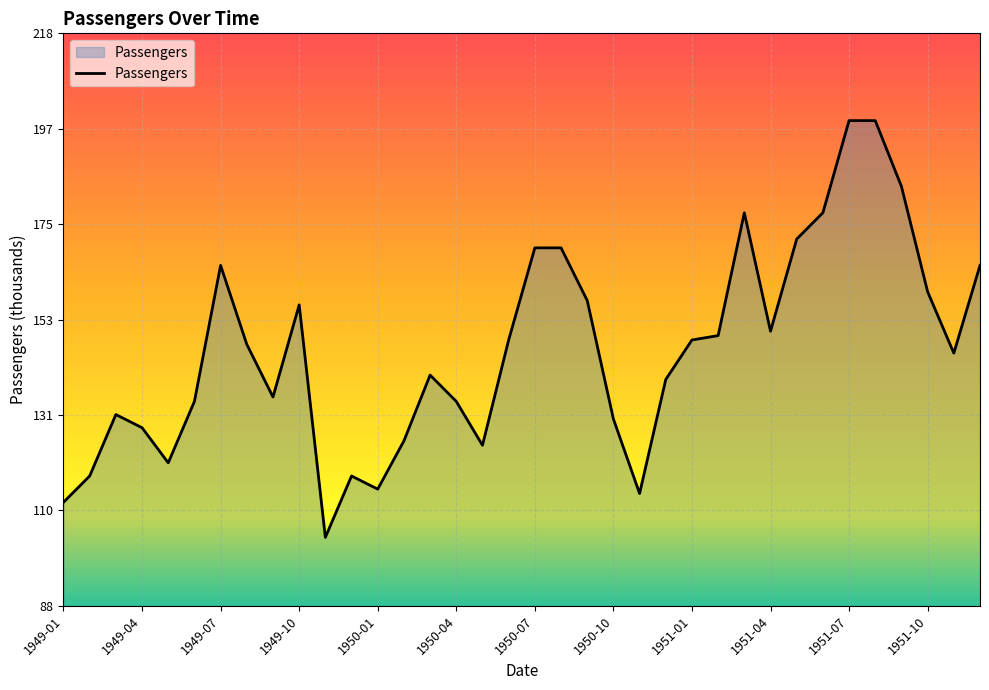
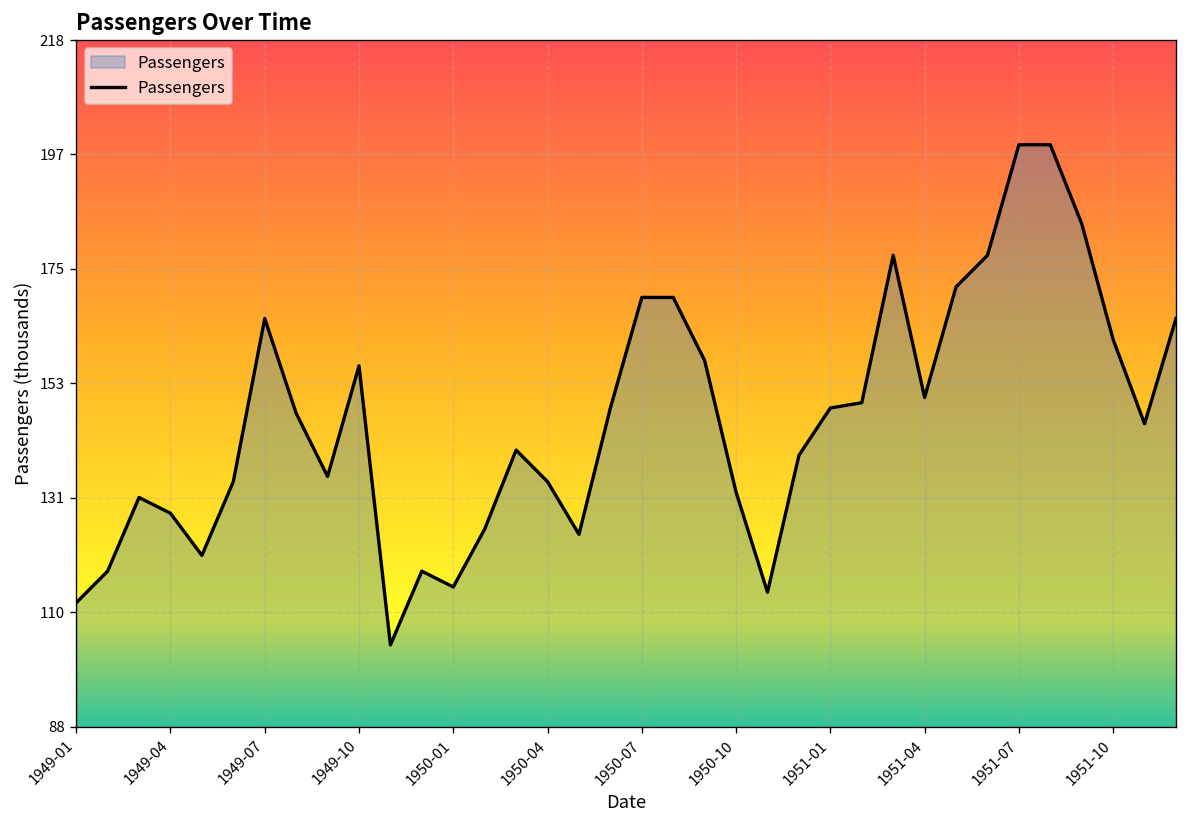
1950-10: 131 -> 133
1951-10: 160 -> 162
